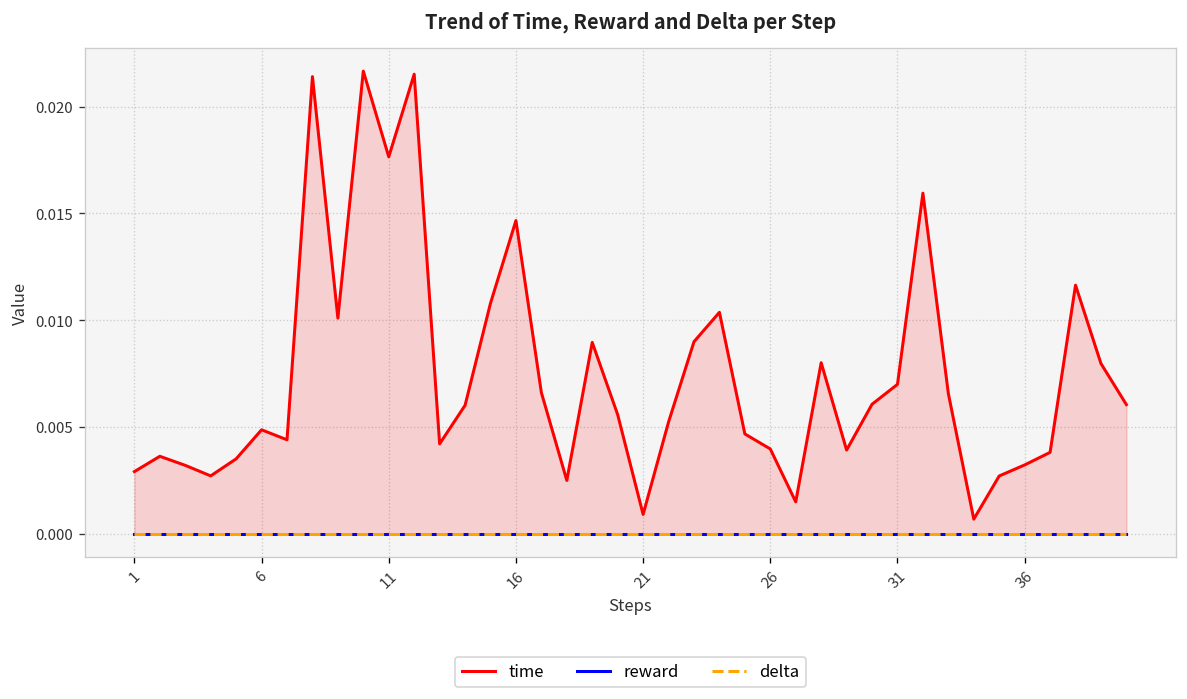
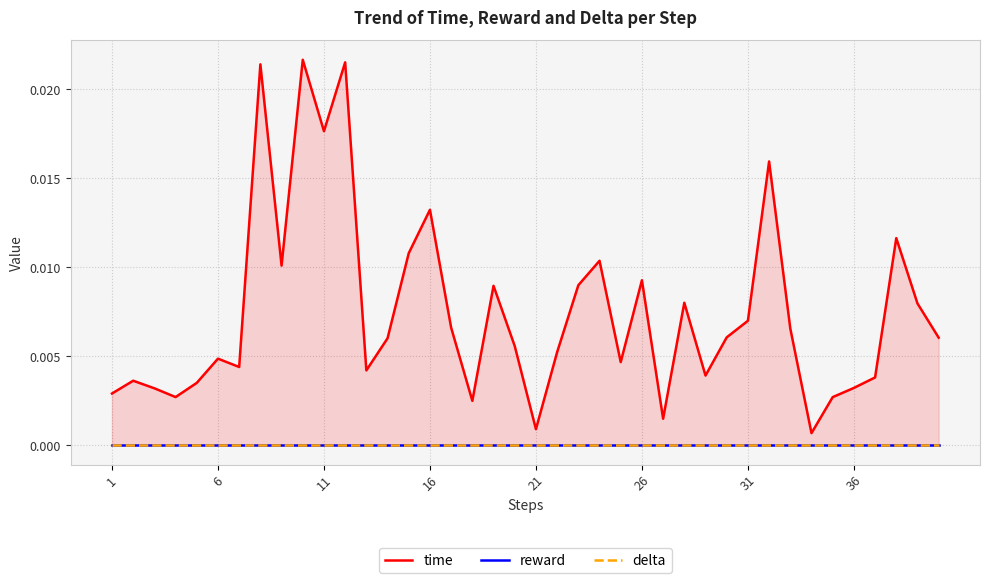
time, 16: 0.0147 -> 0.0132
time, 26: 0.0040 -> 0.0093
